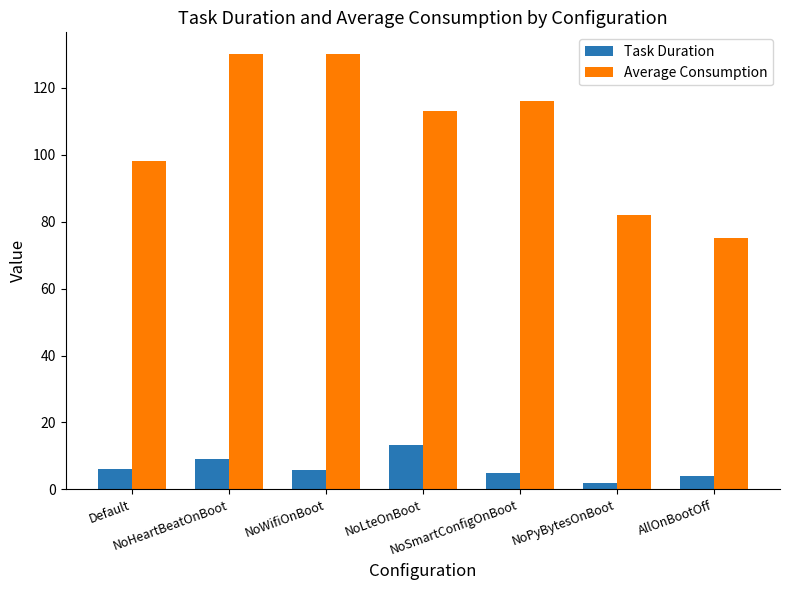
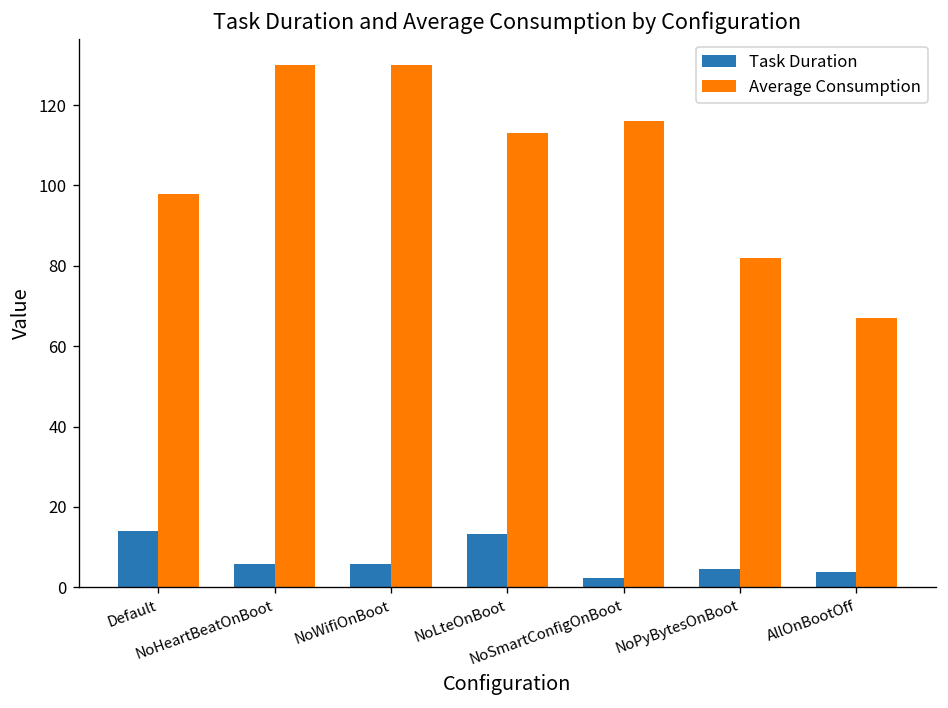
Task Duration, Default: 6 -> 14
Task Duration, NoHeartBeatOnBoot: 9 -> 6
Task Duration, NoSmartConfigOnBoot: 5 -> 2
Task Duration, NoPyBytesOnBoot: 2 -> 5
Average Consumption, AllOnBootOff: 75 -> 67
